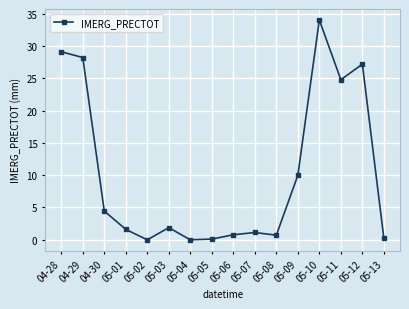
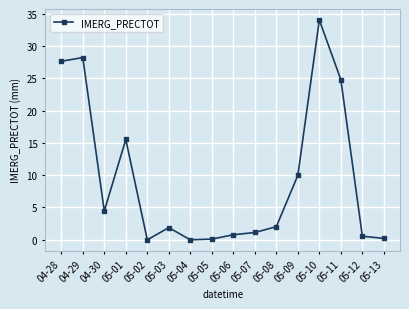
04-28: 29 -> 28
05-01: 2 -> 16
05-08: 1 -> 2
05-12: 27 -> 1
